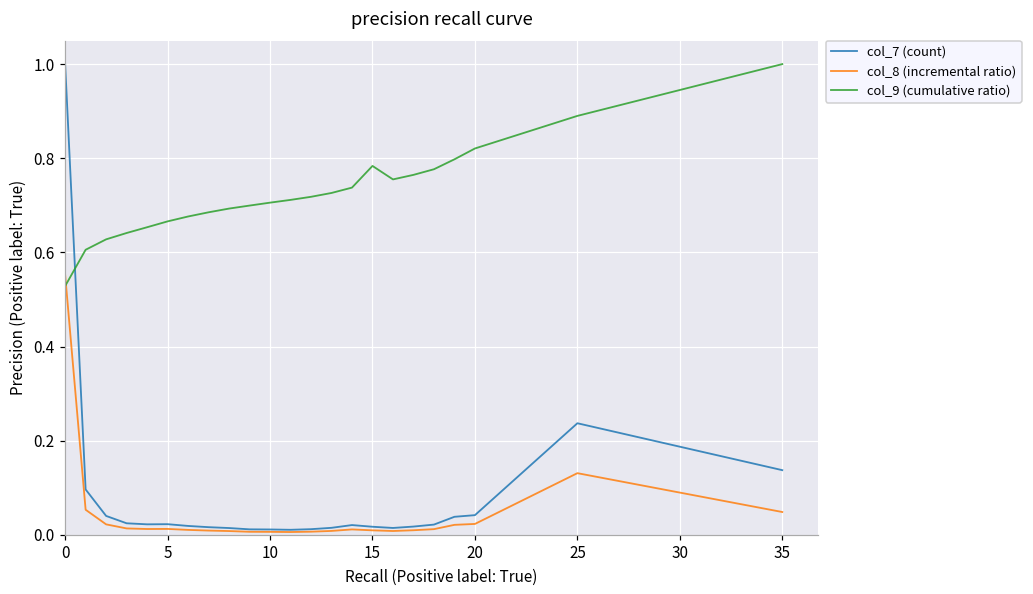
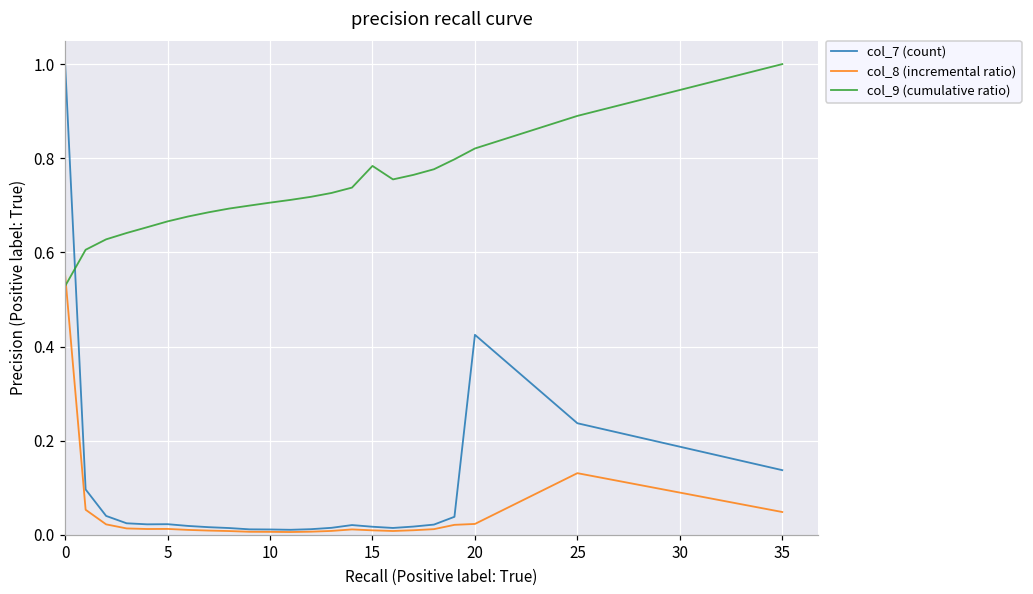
col_7 (count), 20: 0.04 -> 0.42
